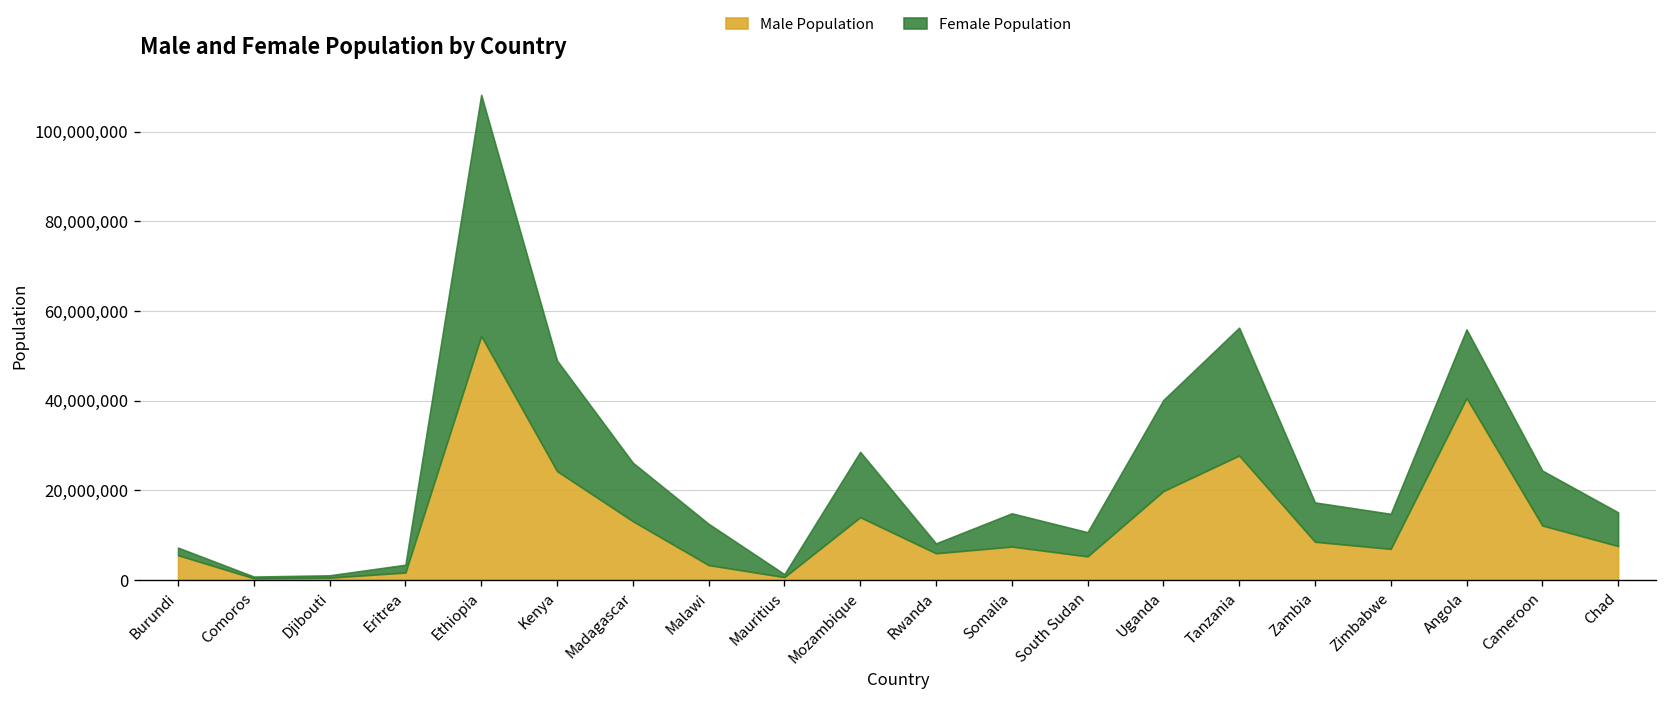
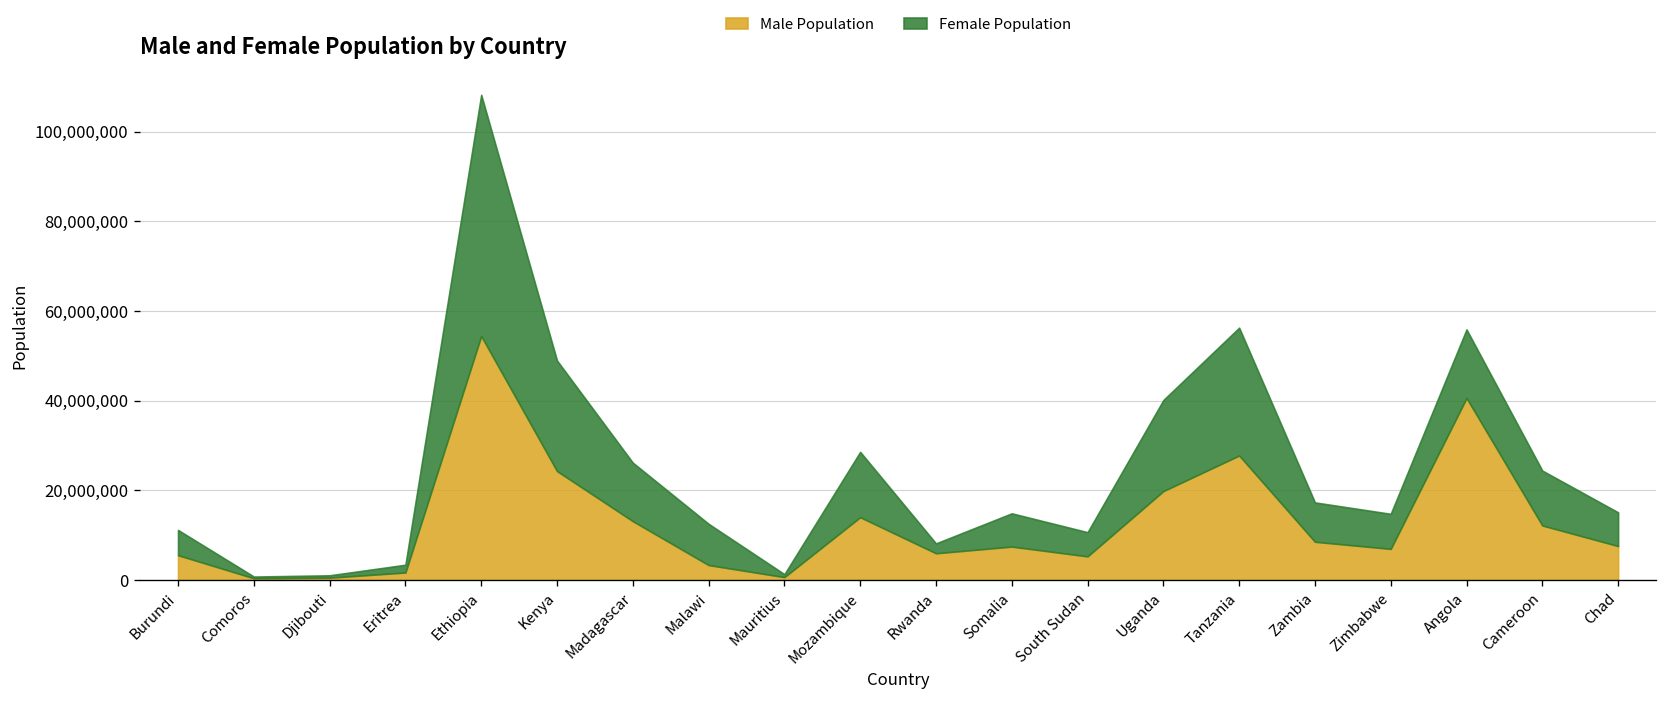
Female Population, Burundi: 2,000,000 -> 6,000,000
